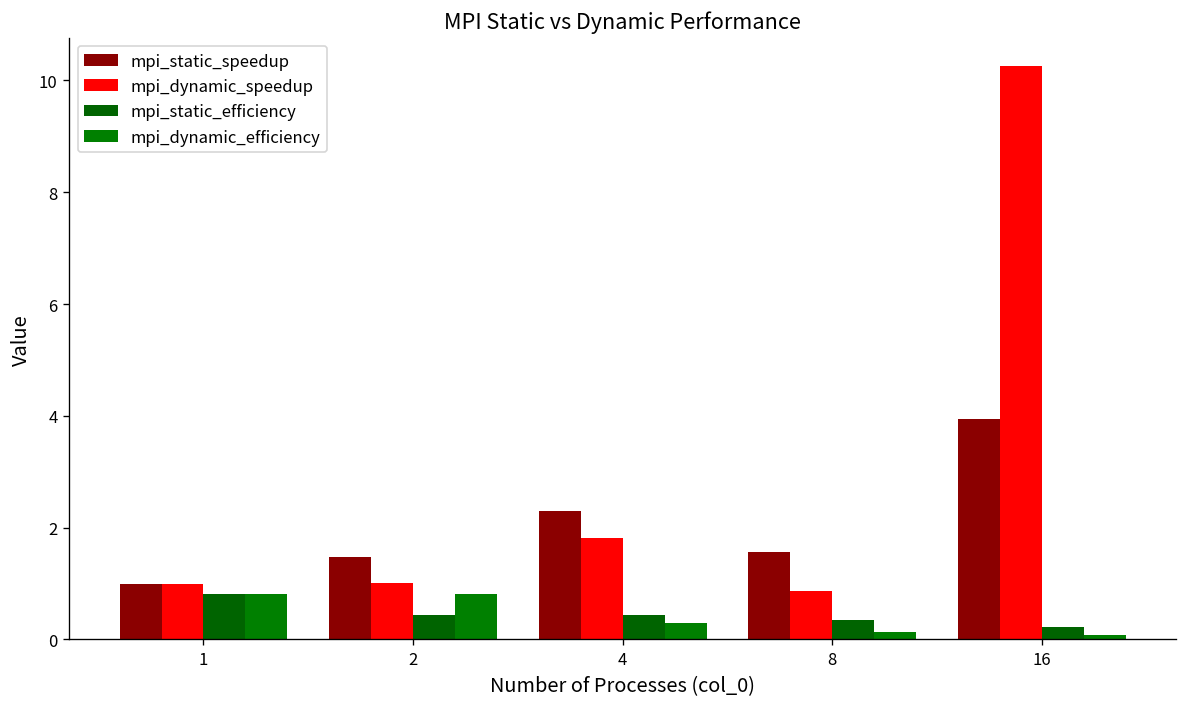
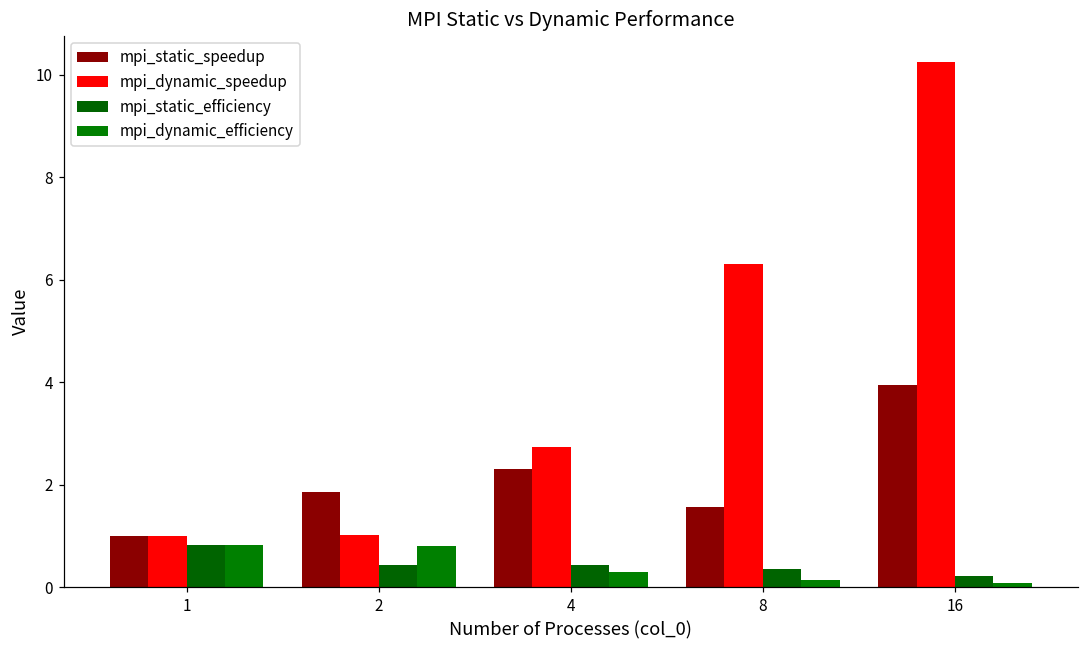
mpi_static_speedup, 2: 1.5 -> 1.9
mpi_dynamic_speedup, 4: 1.8 -> 2.7
mpi_dynamic_speedup, 8: 0.9 -> 6.3
